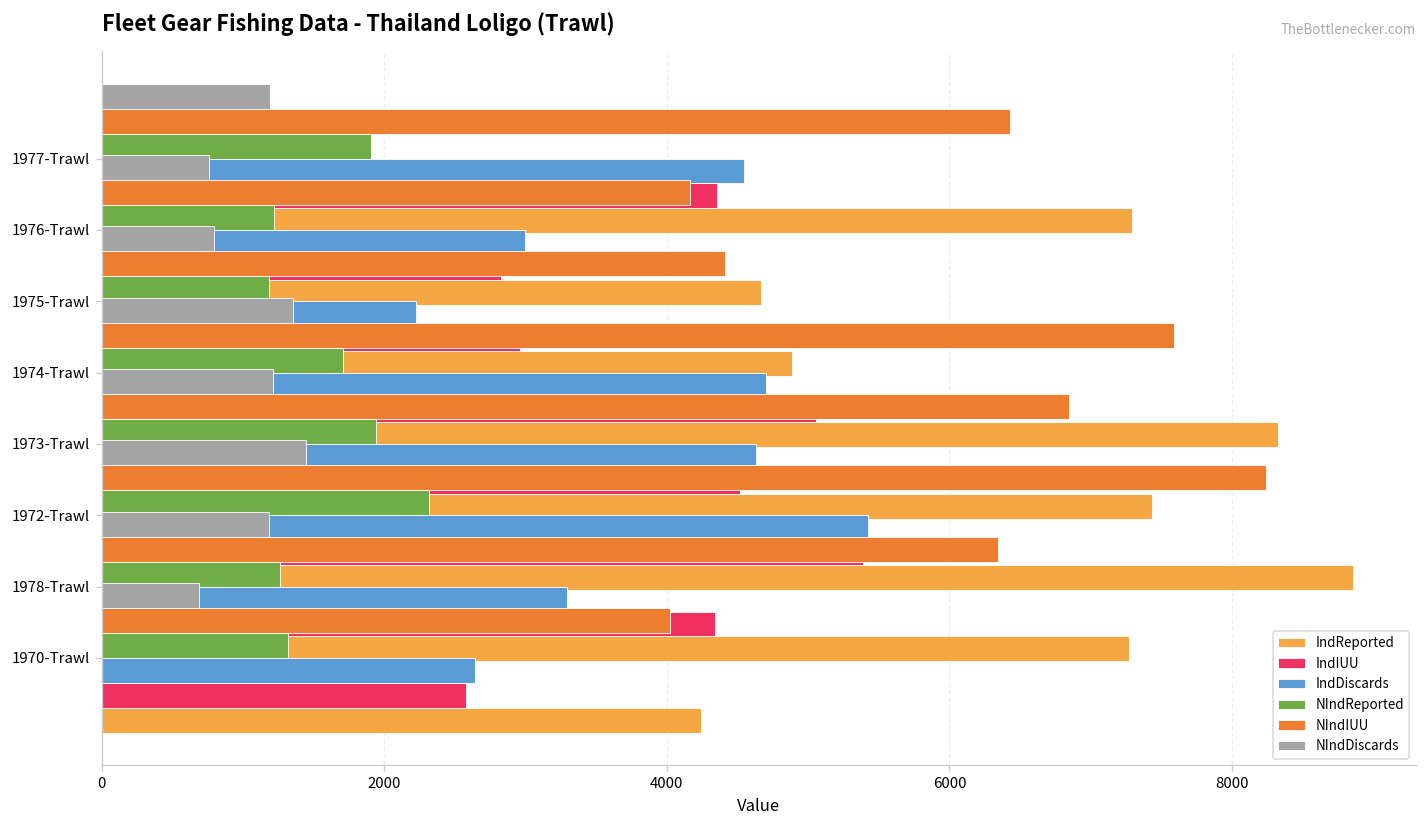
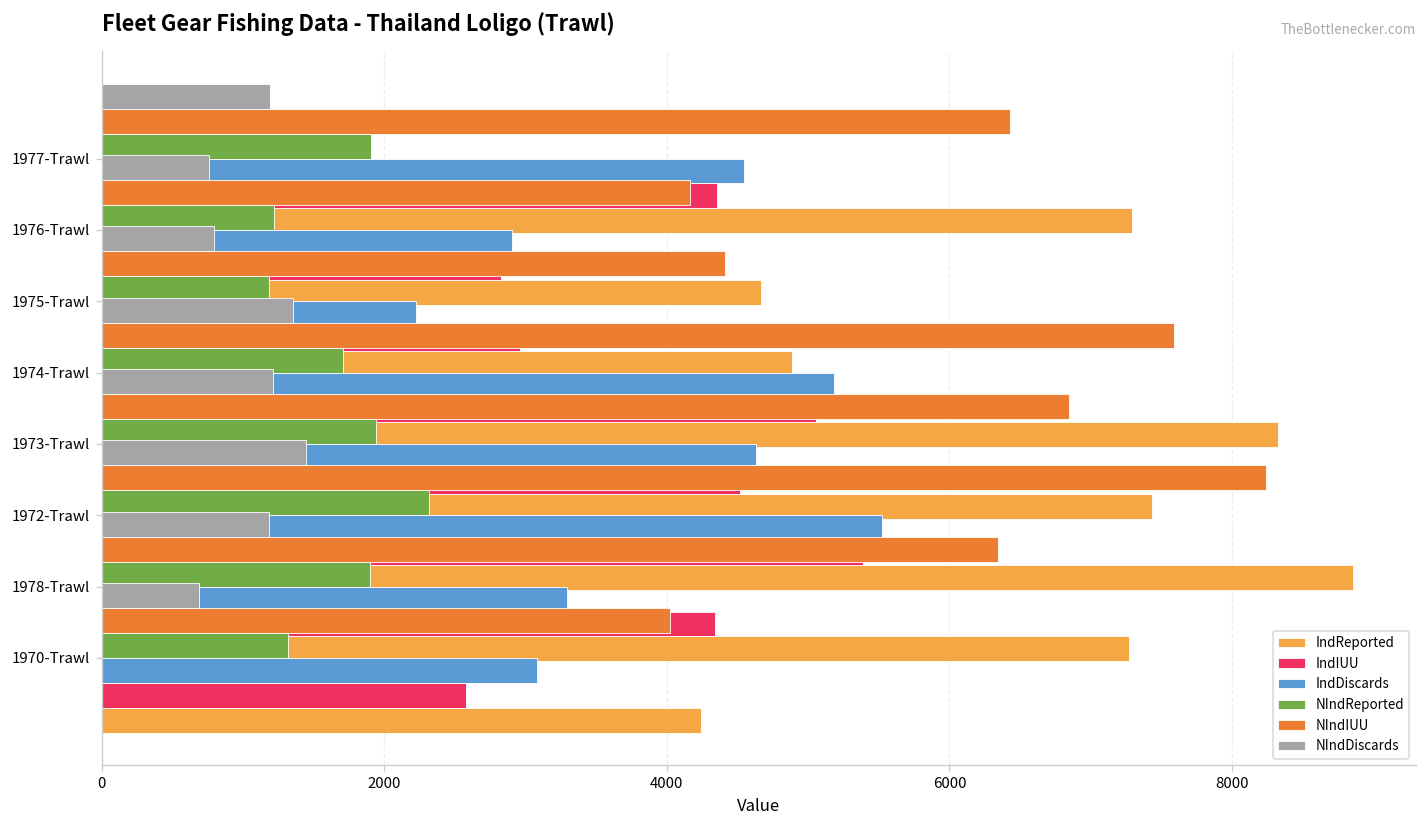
IndDiscards, 1976-Trawl: 3000 -> 2910
IndDiscards, 1974-Trawl: 4700 -> 5190
IndDiscards, 1972-Trawl: 5430 -> 5520
NIndReported, 1978-Trawl: 1260 -> 1900
IndDiscards, 1970-Trawl: 2640 -> 3080
